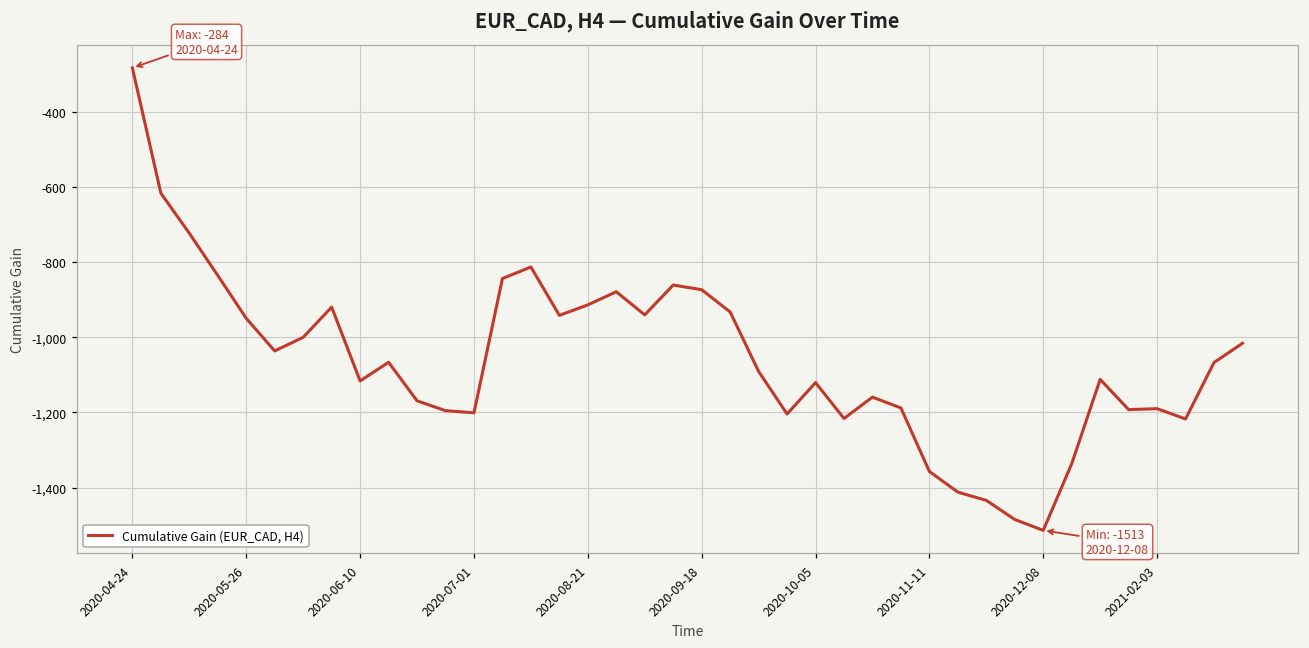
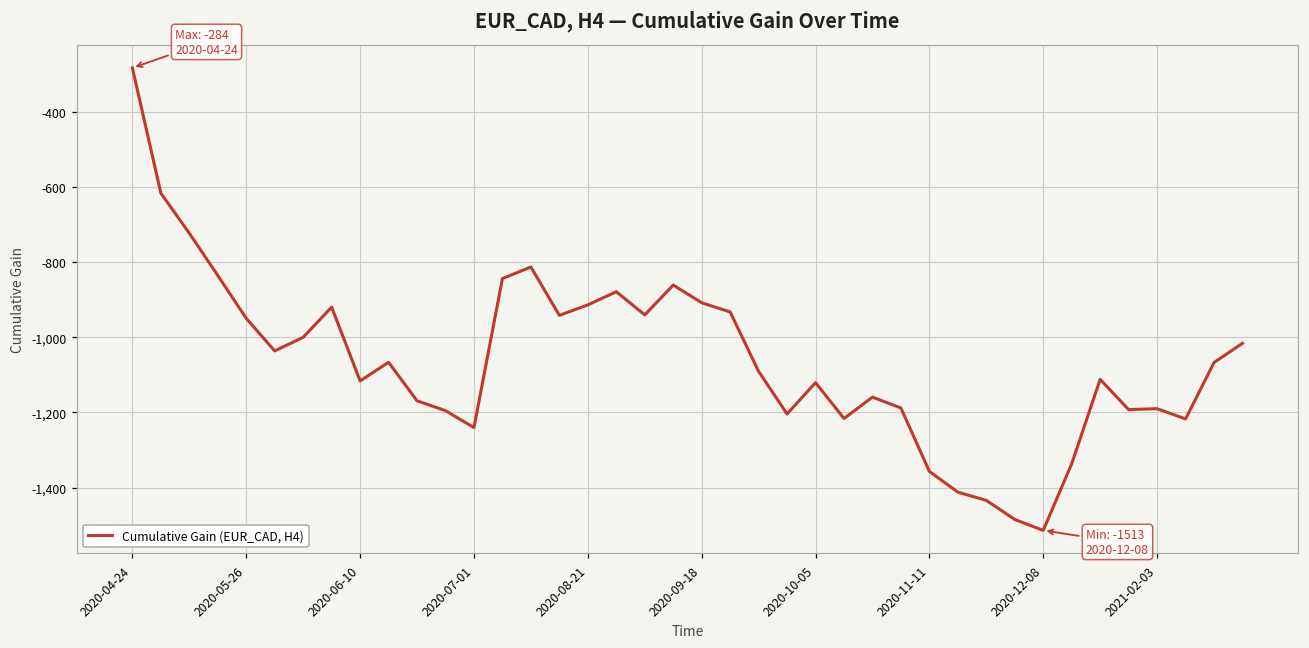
2020-07-01: -1,200 -> -1,240
2020-09-18: -870 -> -910
